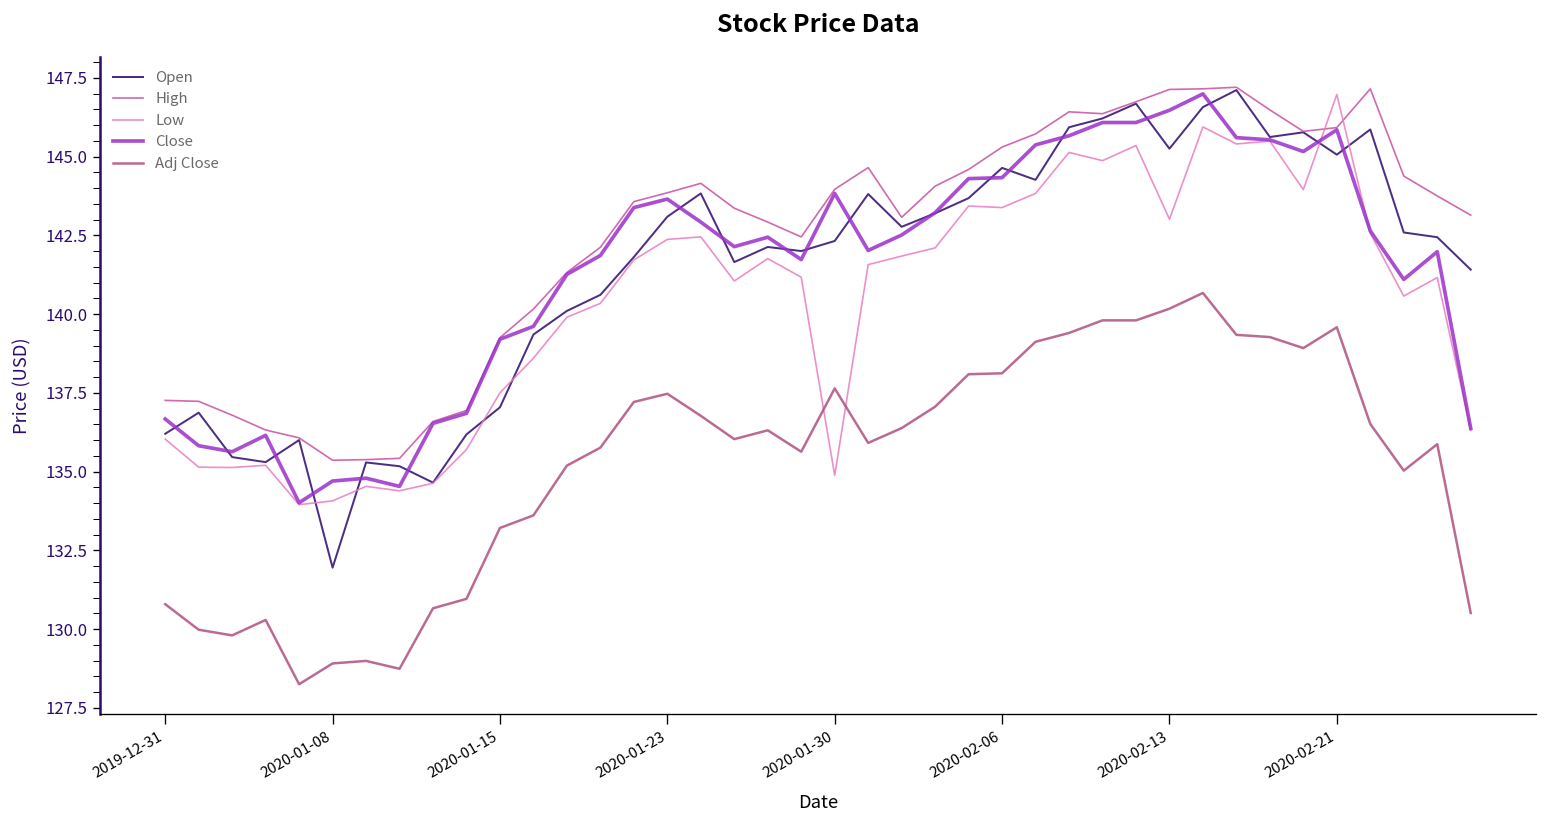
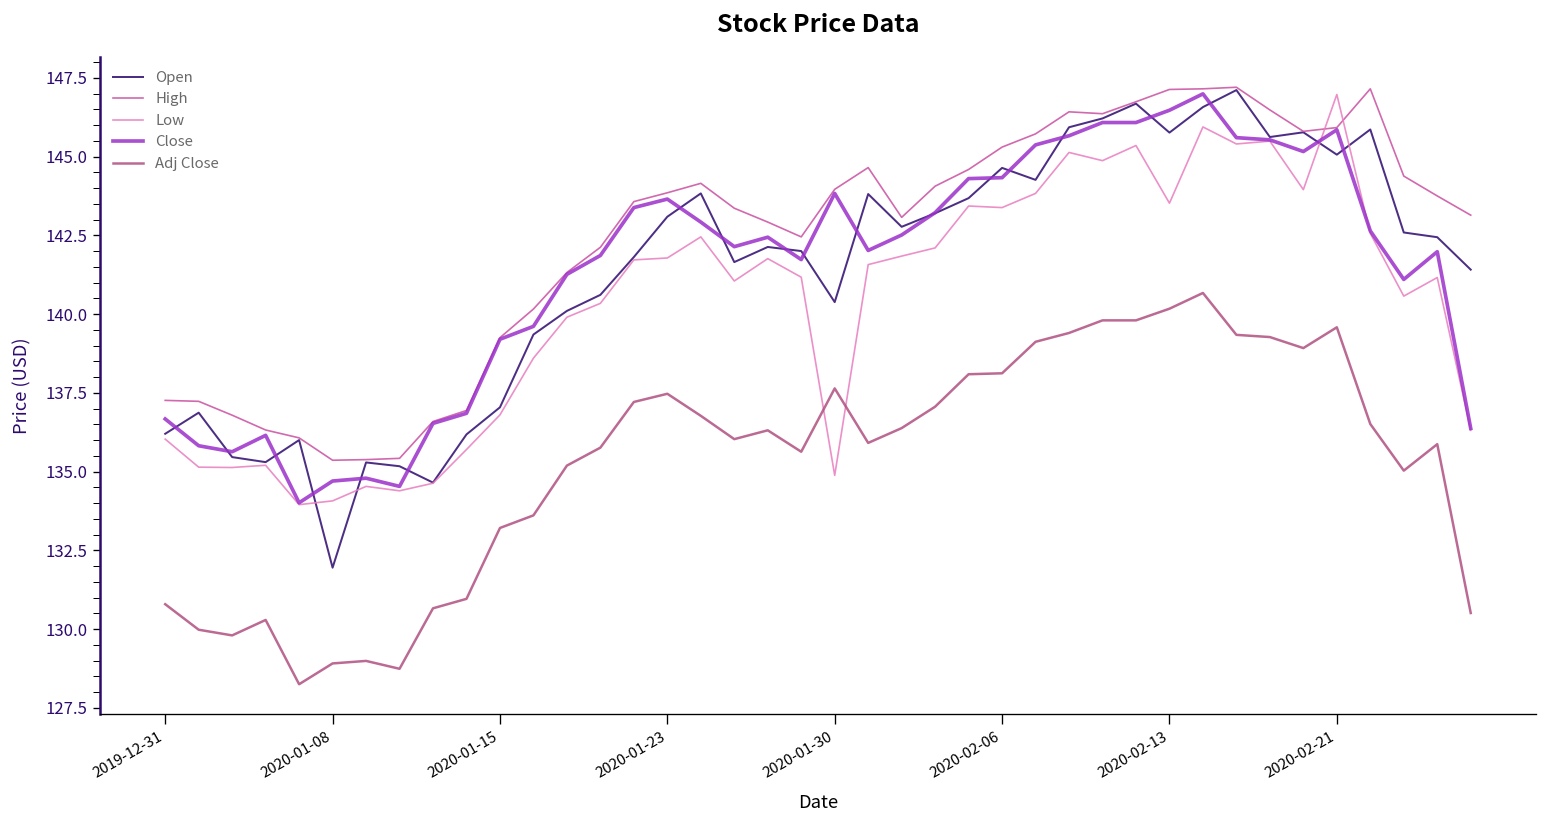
Low, 2020-01-15: 137.5 -> 136.8
Low, 2020-01-23: 142.4 -> 141.8
Open, 2020-01-30: 142.3 -> 140.4
Open, 2020-02-13: 145.3 -> 145.8
Low, 2020-02-13: 143.0 -> 143.5
